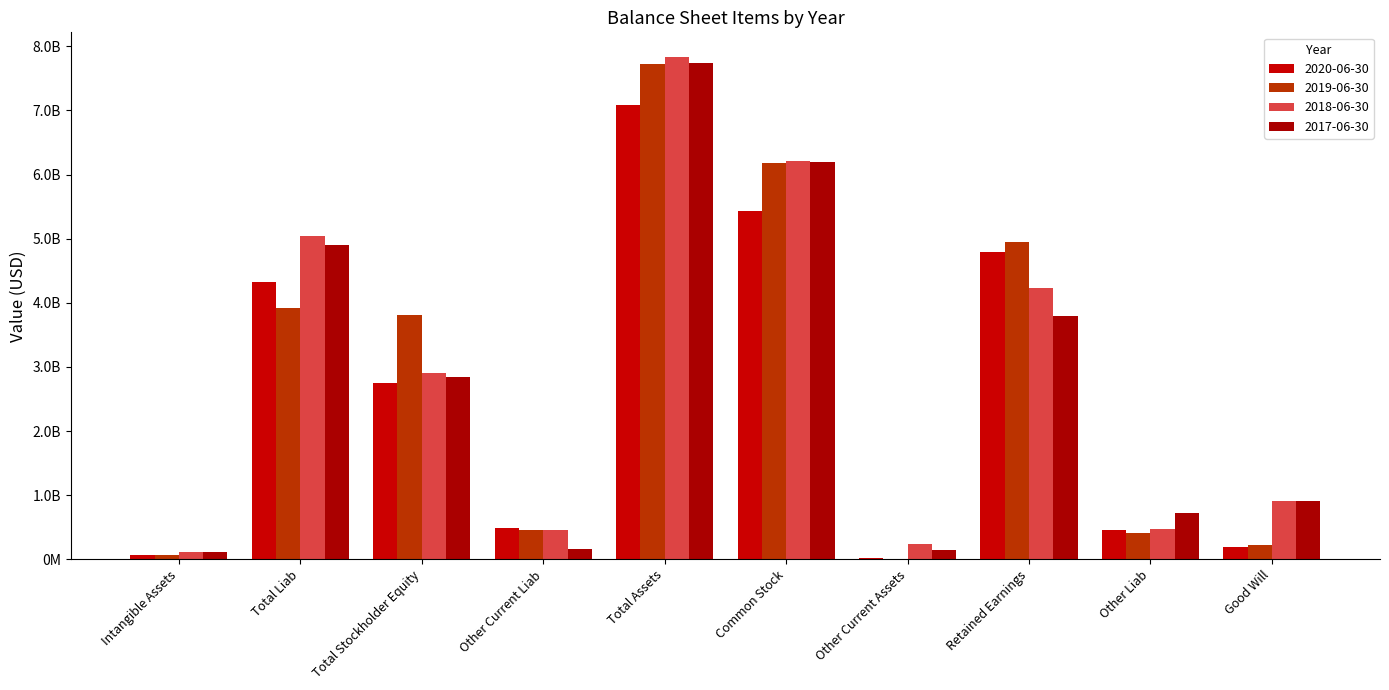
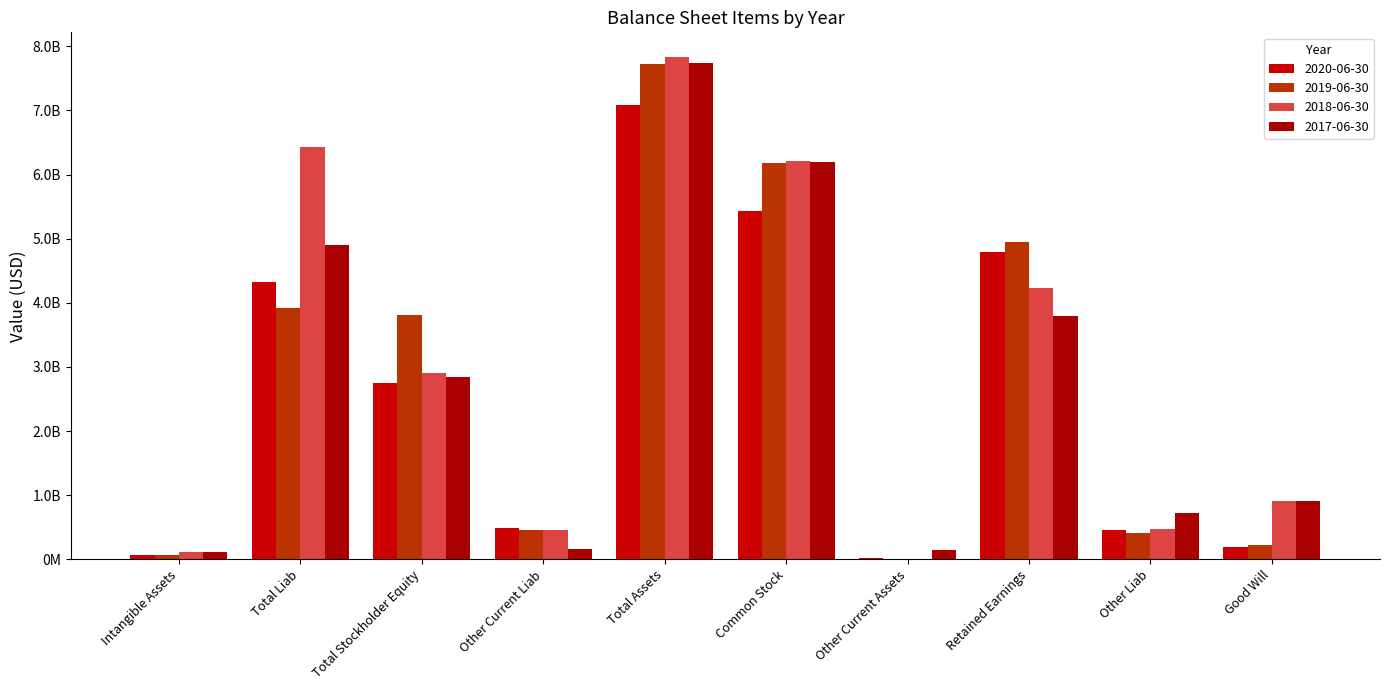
2018-06-30, Total Liab: 5000000000 -> 6400000000
2018-06-30, Other Current Assets: 200000000 -> 0
